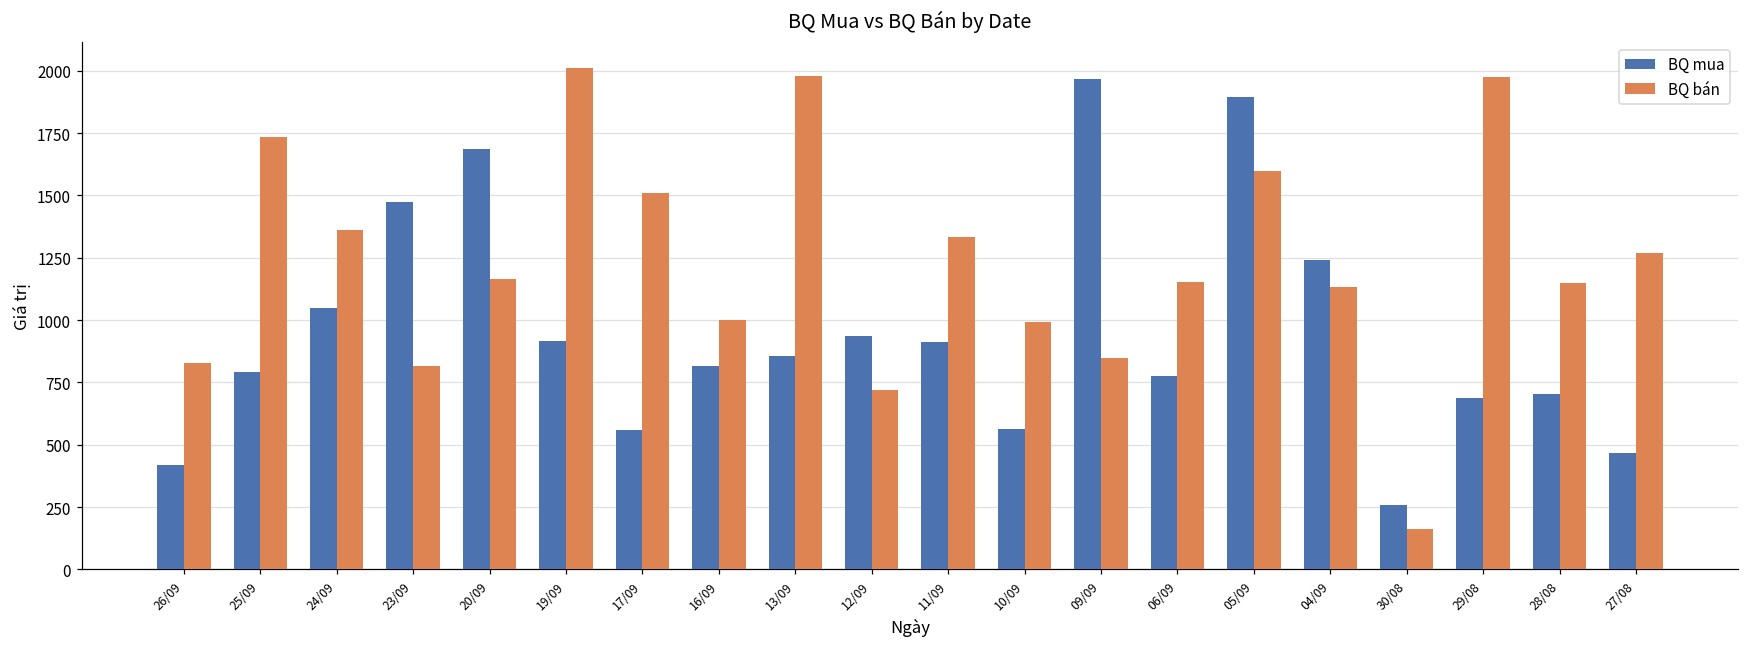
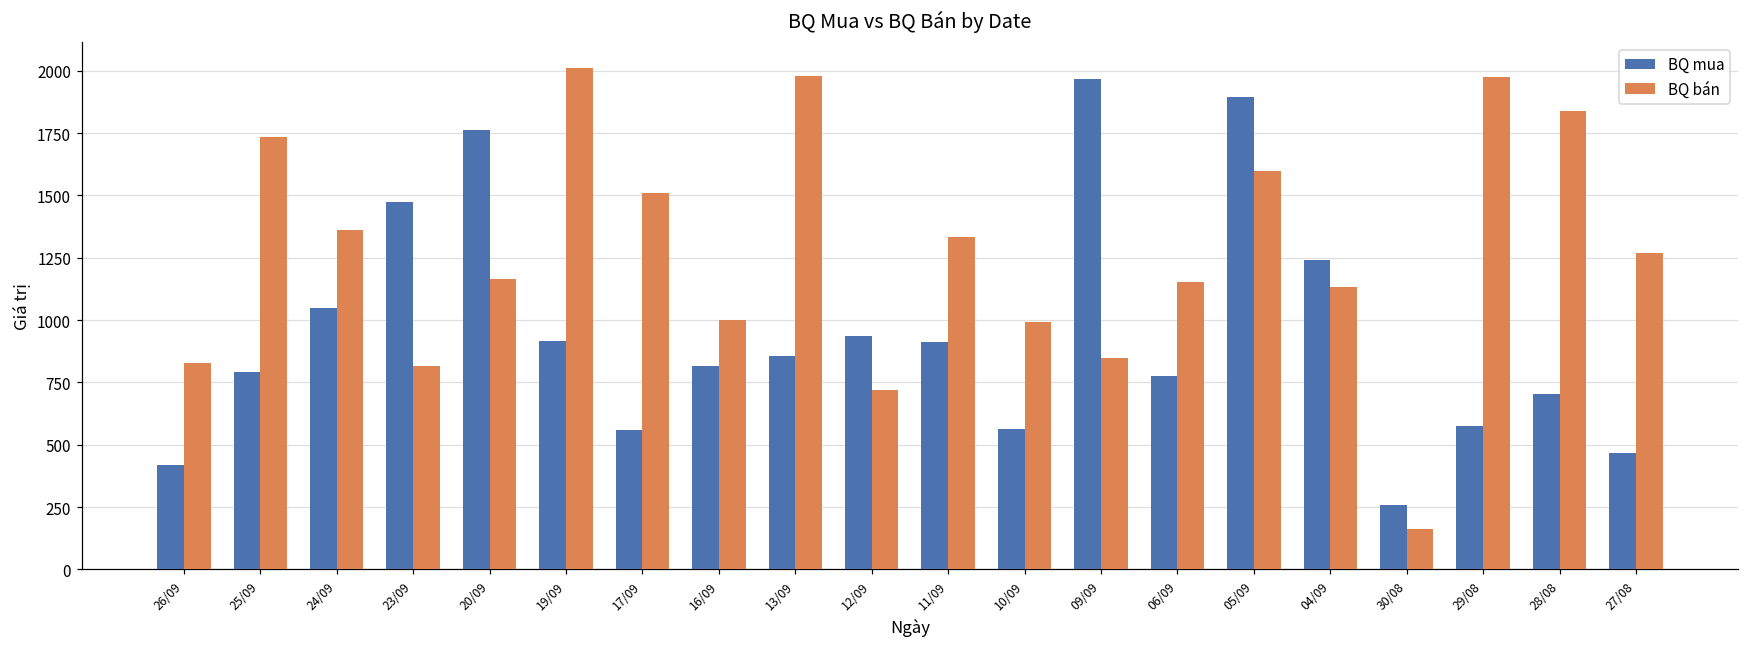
BQ mua, 20/09: 1690 -> 1760
BQ mua, 29/08: 690 -> 570
BQ bán, 28/08: 1150 -> 1840
